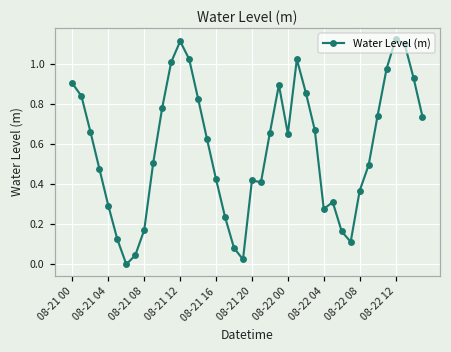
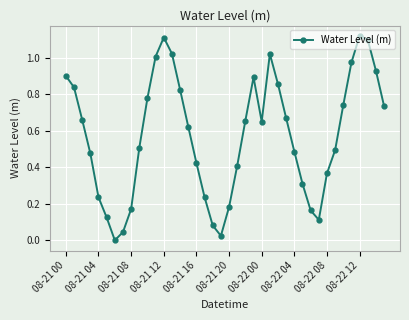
08-21 04: 0.29 -> 0.23
08-21 20: 0.42 -> 0.18
08-22 04: 0.27 -> 0.49
